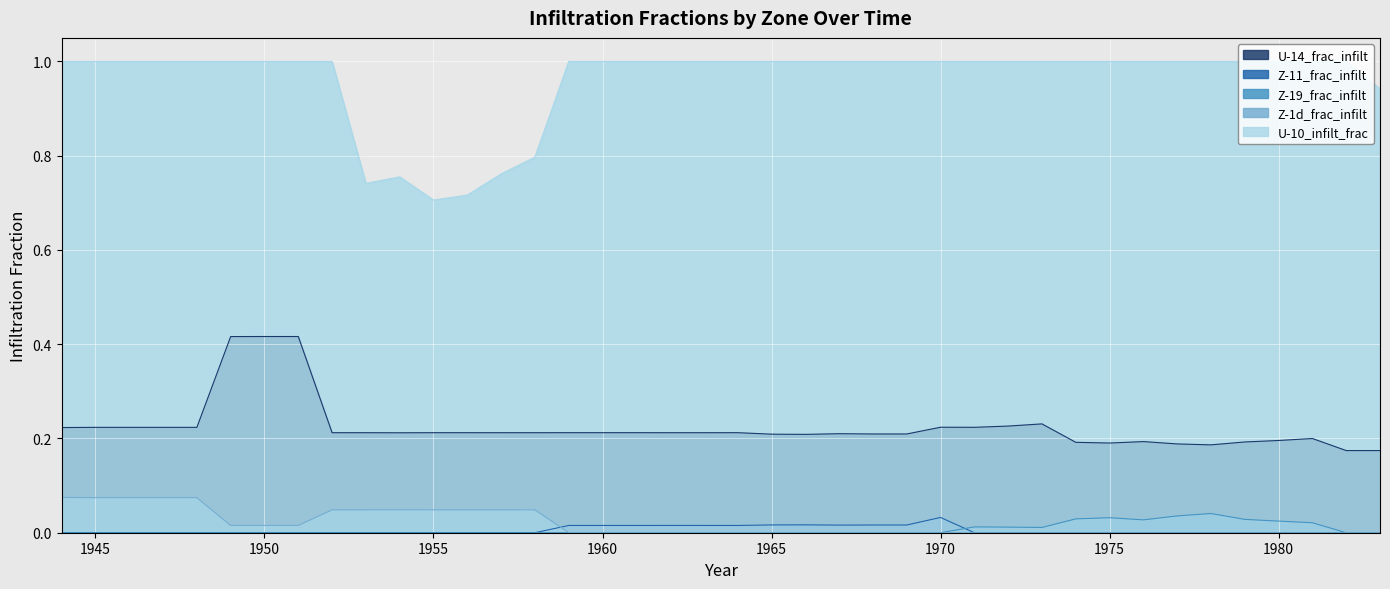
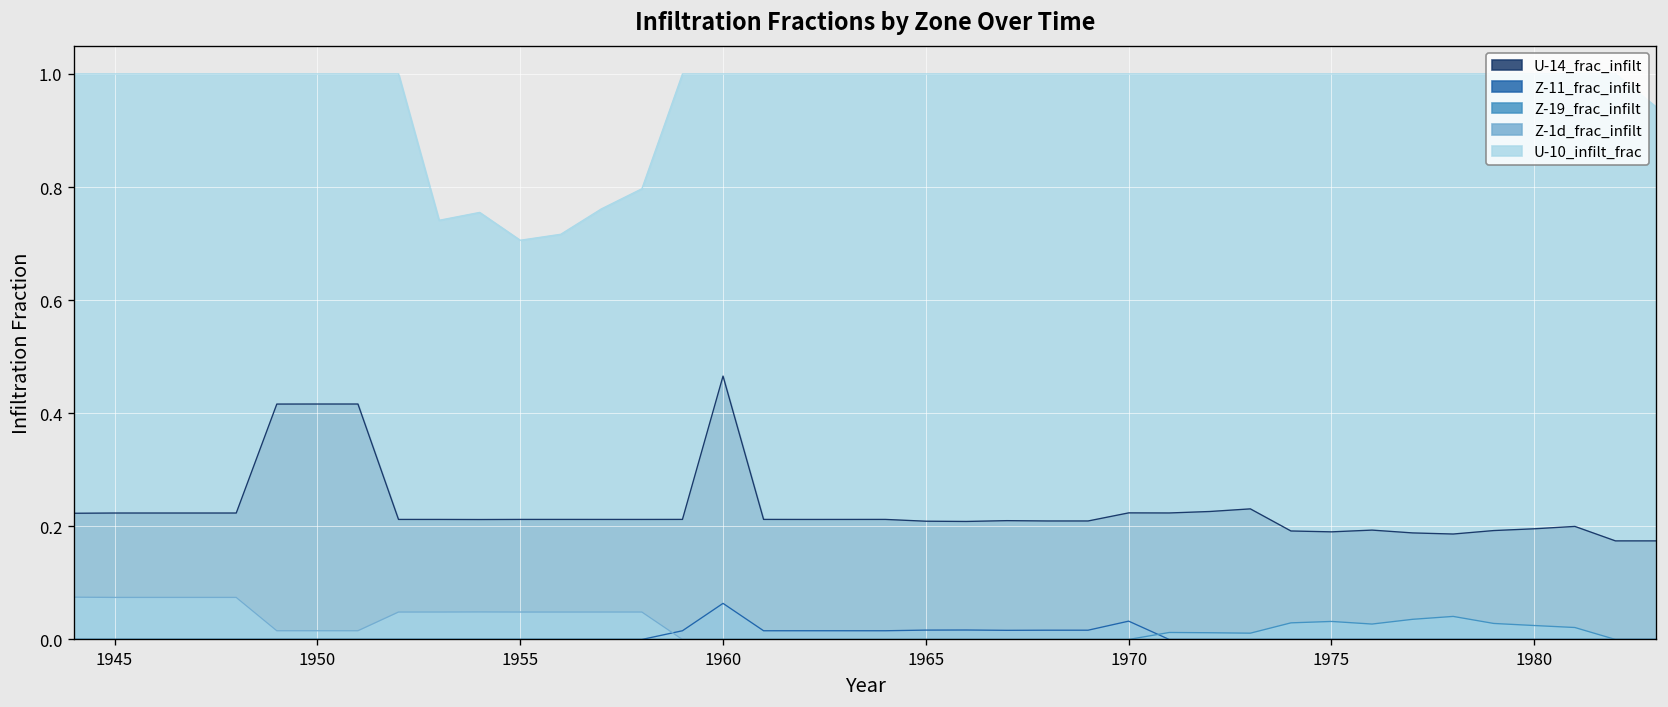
U-14_frac_infilt, 1960: 0.21 -> 0.47
Z-11_frac_infilt, 1960: 0.02 -> 0.06
